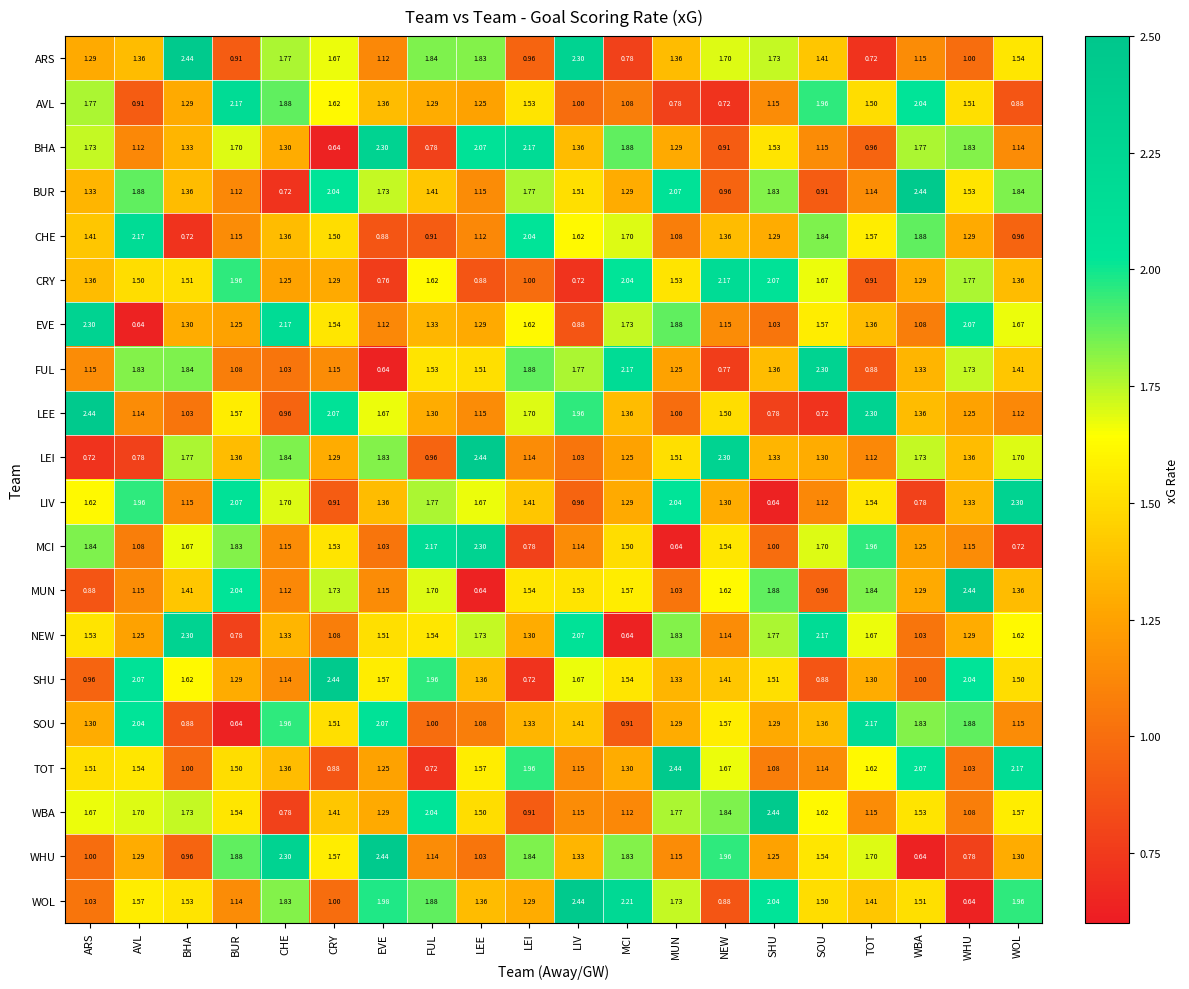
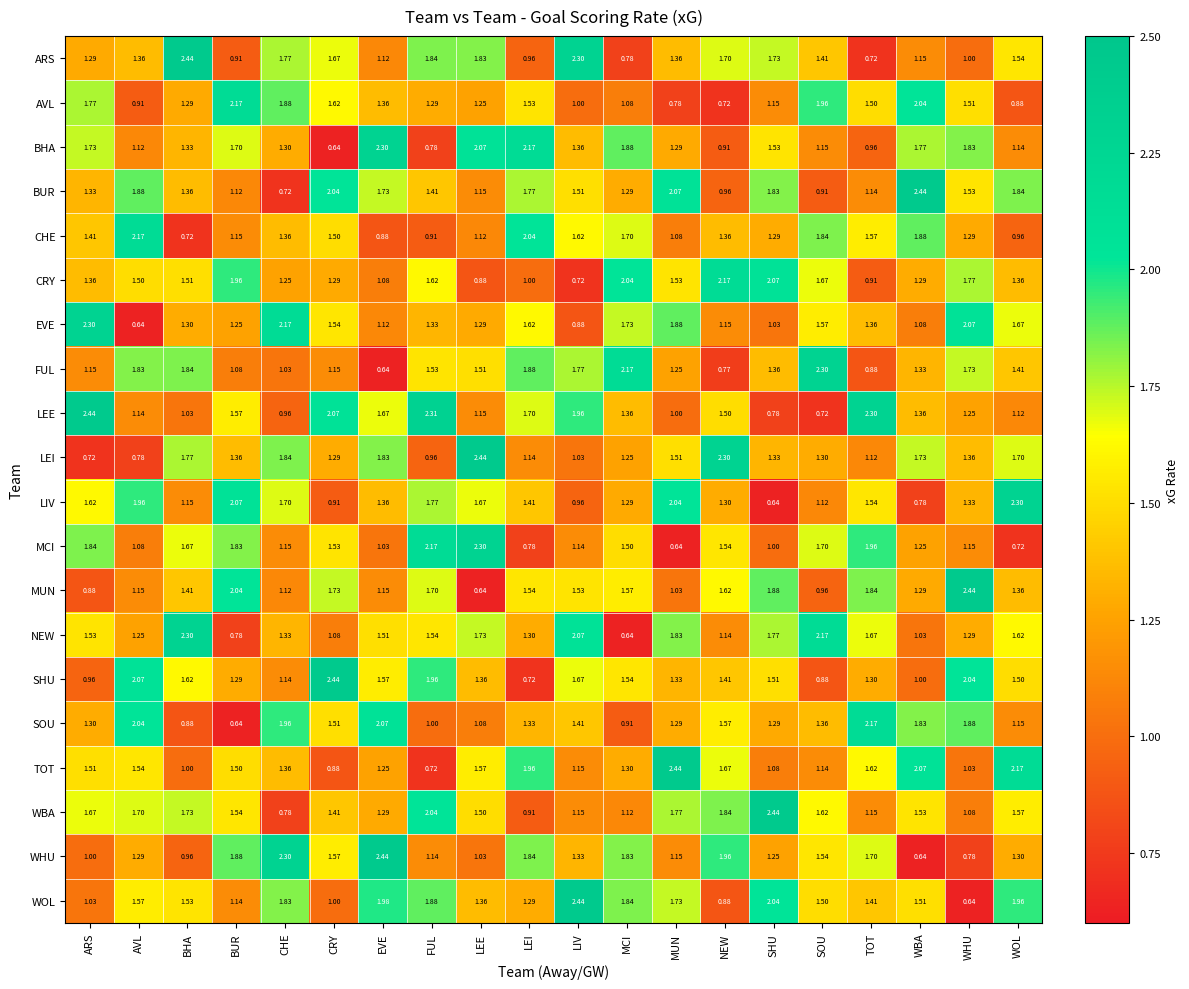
CRY, EVE: 0.76 -> 1.08
LEE, FUL: 1.30 -> 2.31
WOL, MCI: 2.21 -> 1.84
